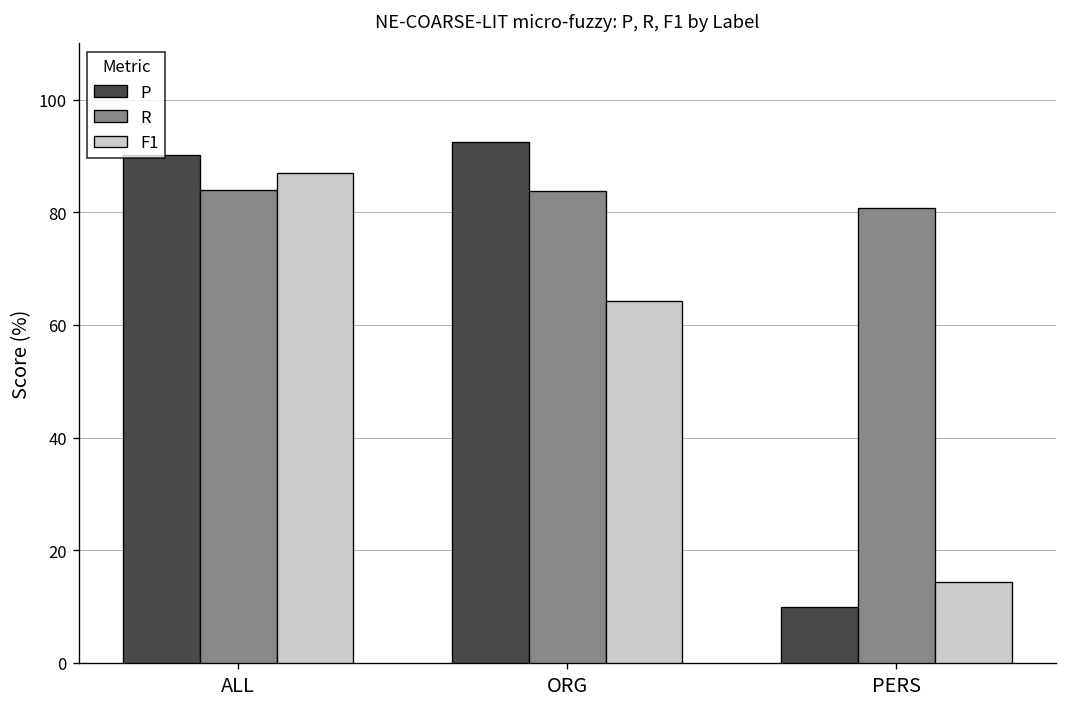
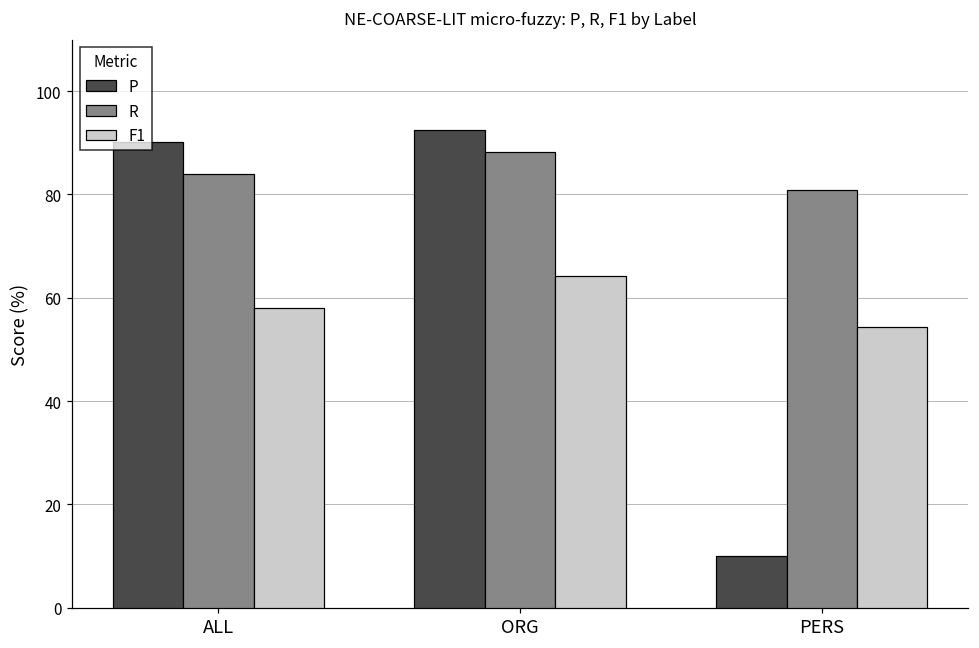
F1, ALL: 87 -> 58
R, ORG: 84 -> 88
F1, PERS: 14 -> 54
